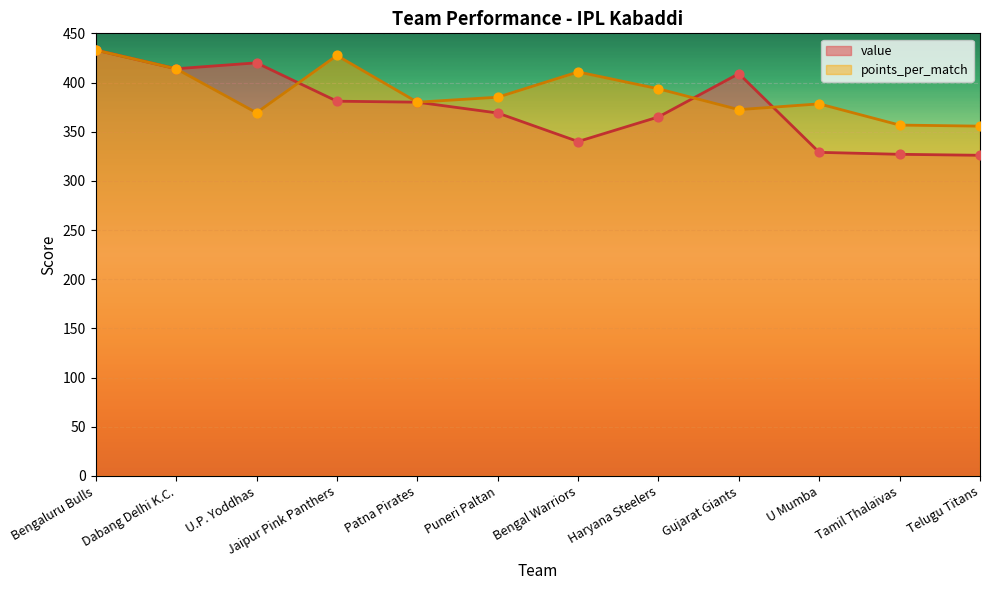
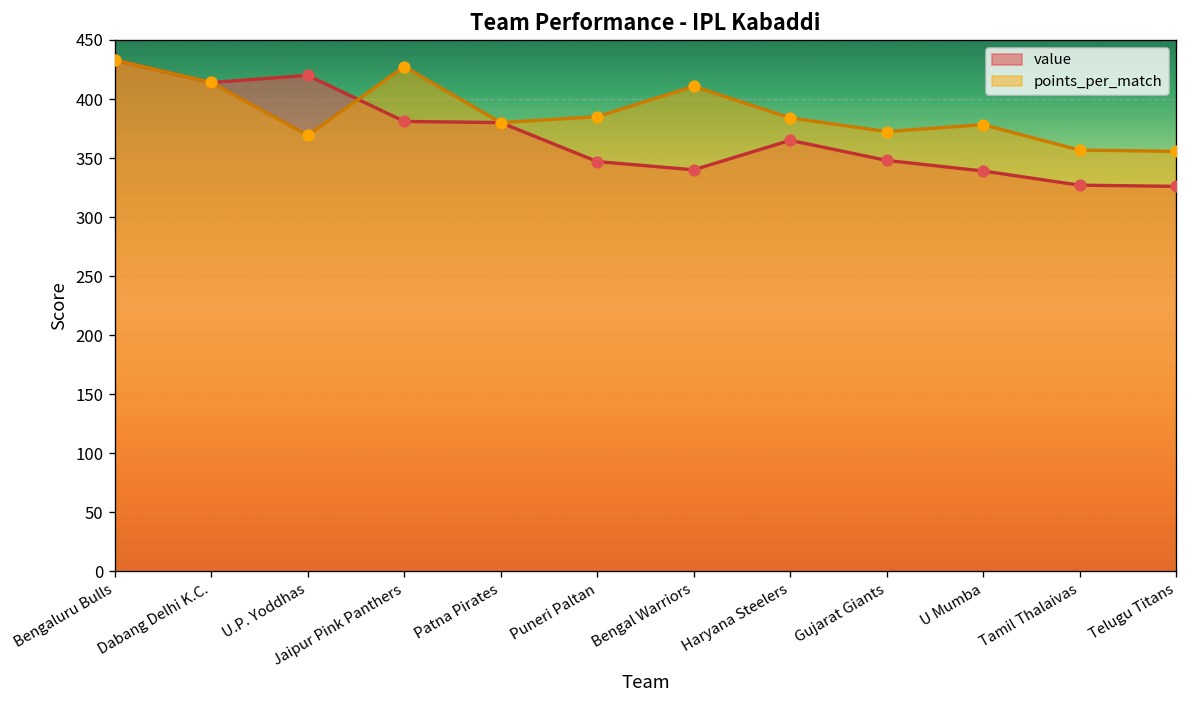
value, Puneri Paltan: 370 -> 350
points_per_match, Haryana Steelers: 390 -> 380
value, Gujarat Giants: 410 -> 350
value, U Mumba: 330 -> 340
